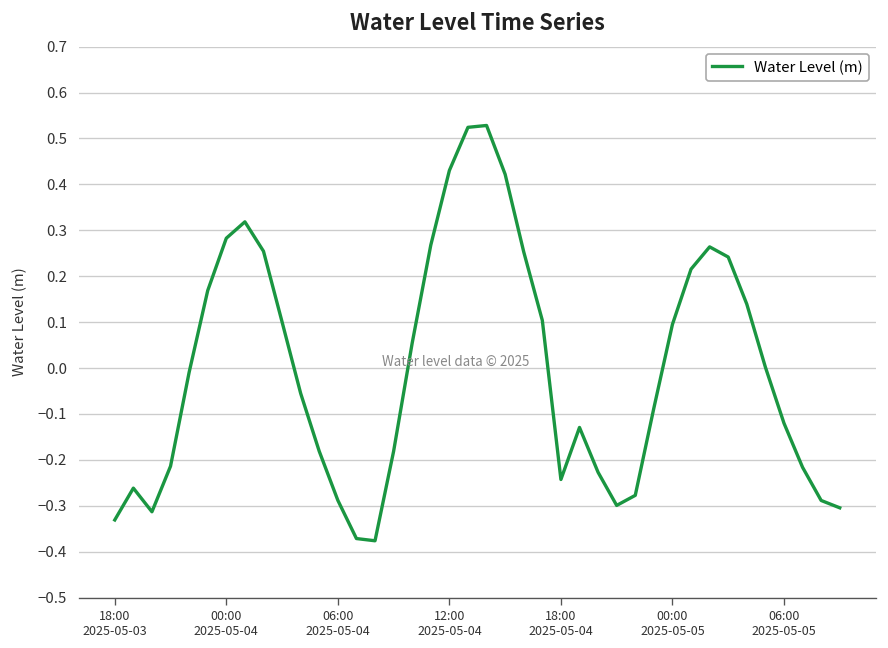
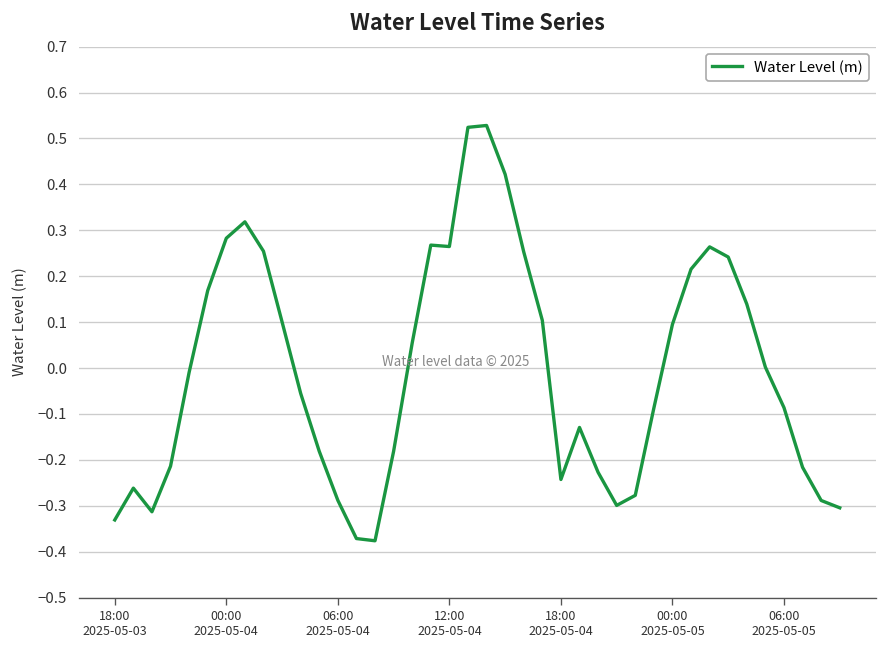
12:00 2025-05-04: 0.43 -> 0.26
06:00 2025-05-05: -0.12 -> -0.09
